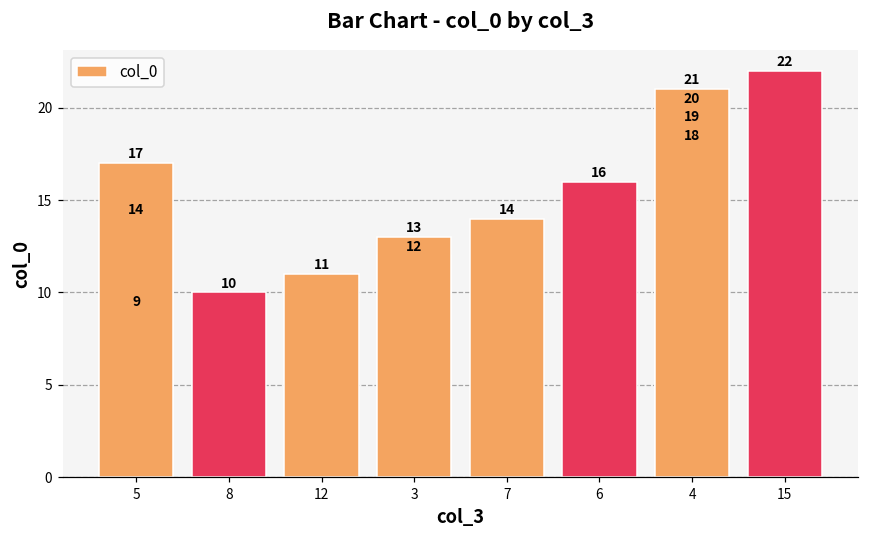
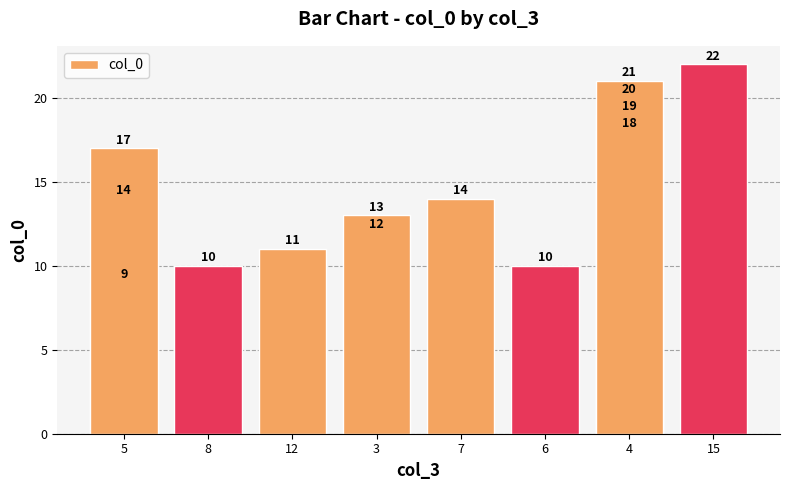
6: 16 -> 10
